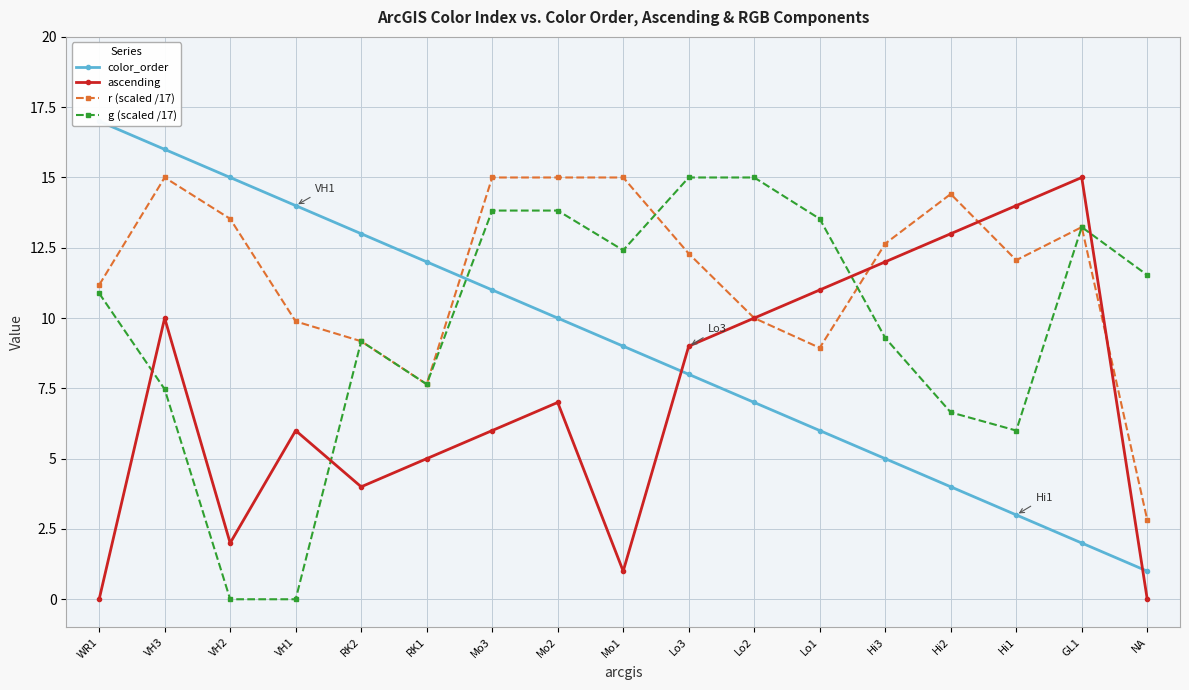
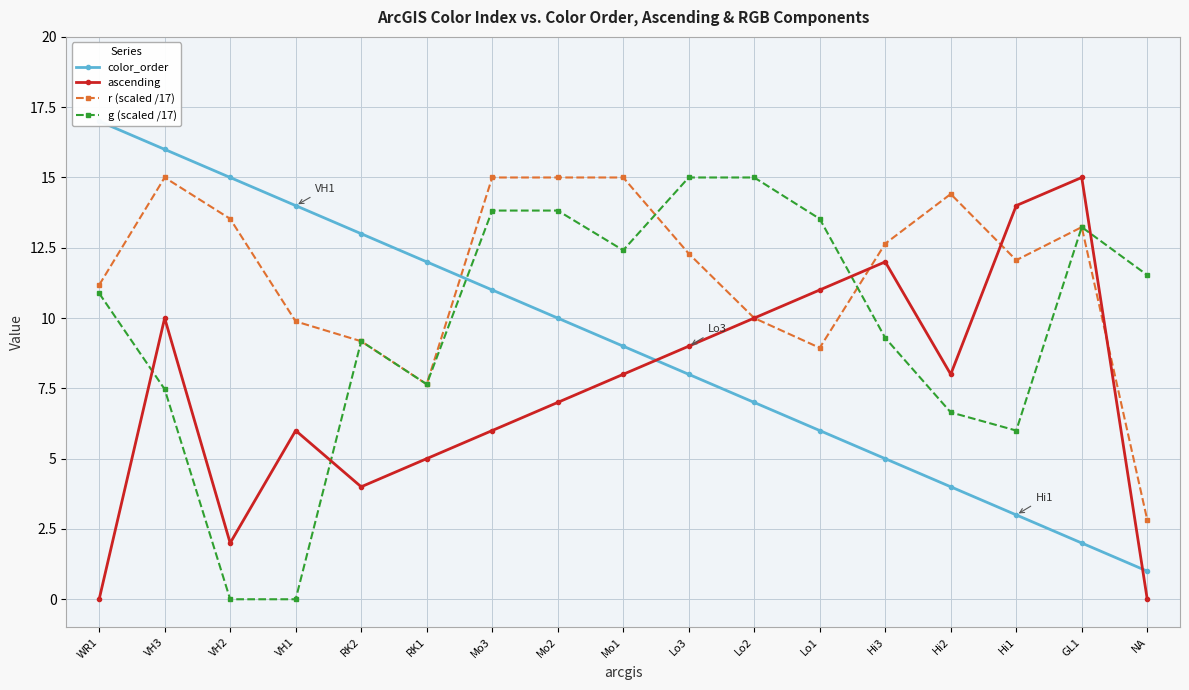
ascending, Mo1: 1 -> 8
ascending, Hi2: 13 -> 8
